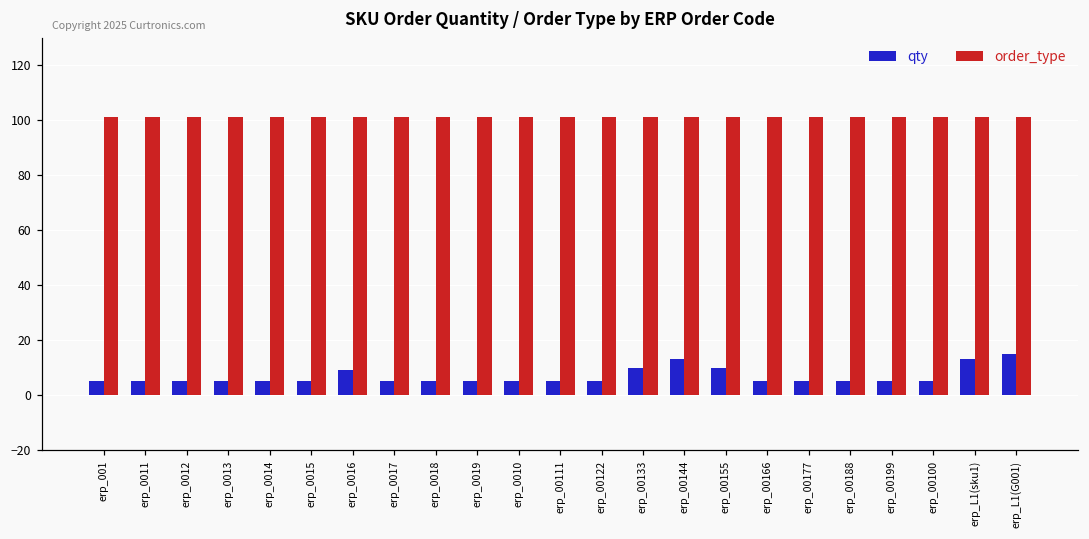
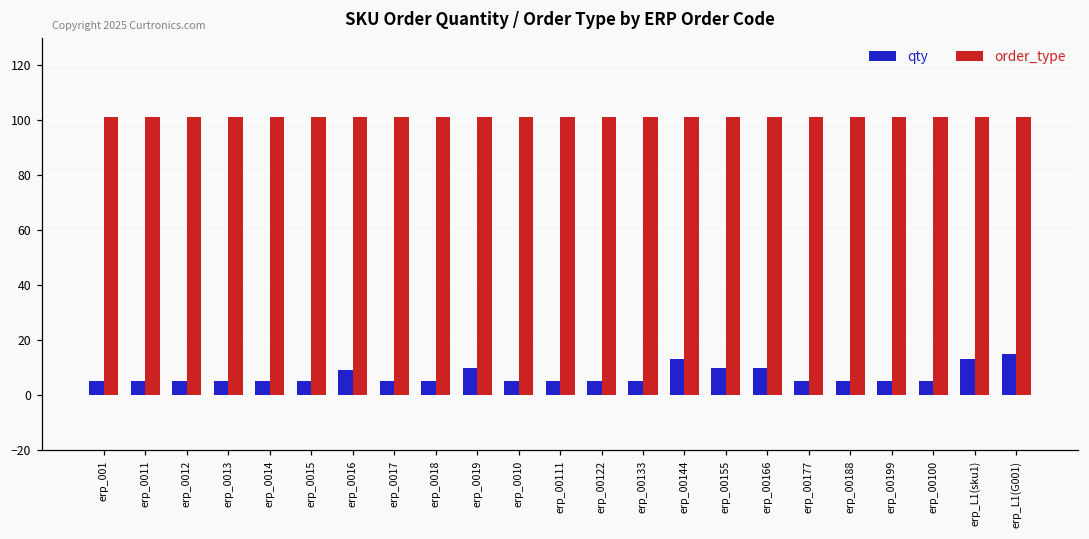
qty, erp_0019: 5 -> 10
qty, erp_00133: 10 -> 5
qty, erp_00166: 5 -> 10
